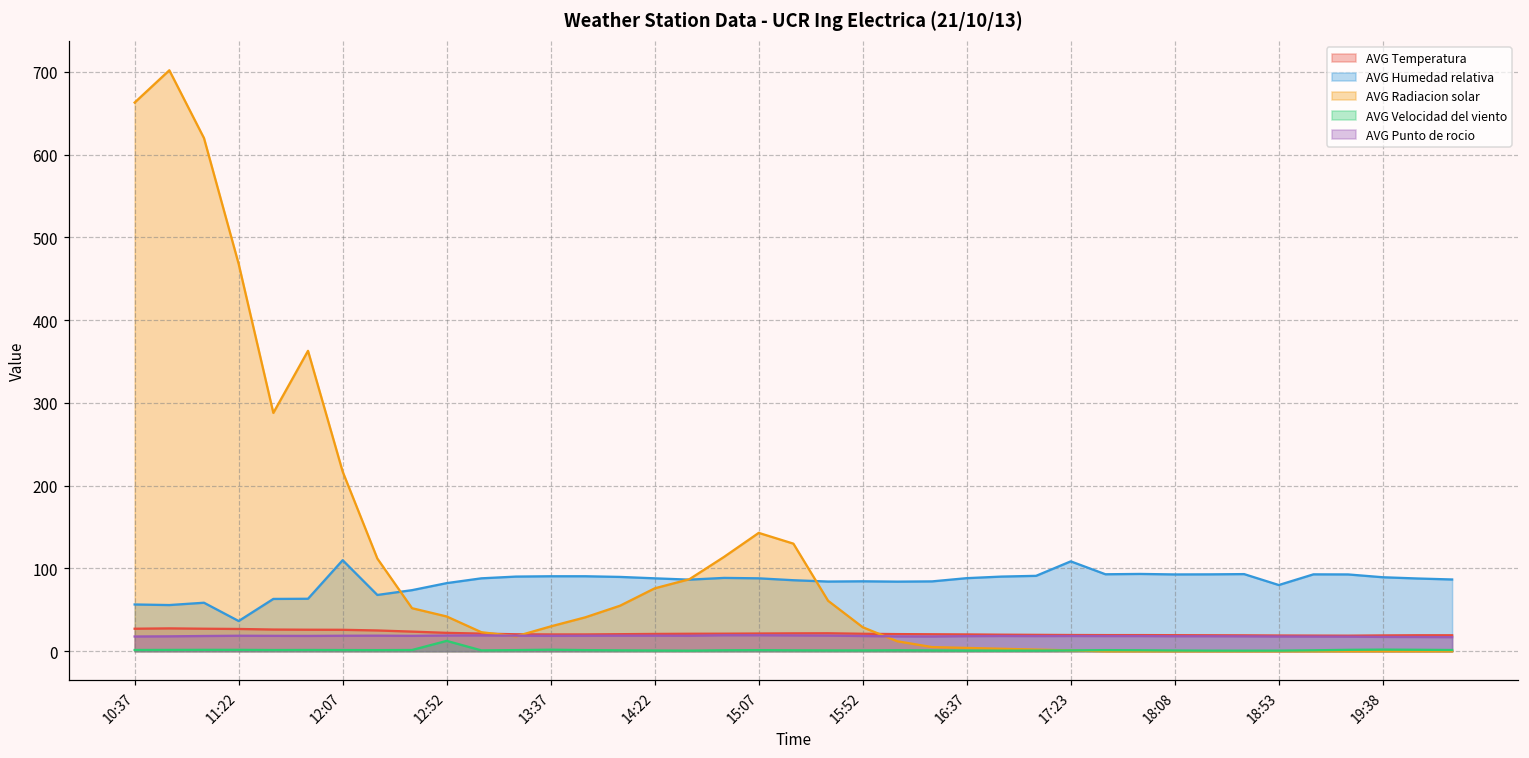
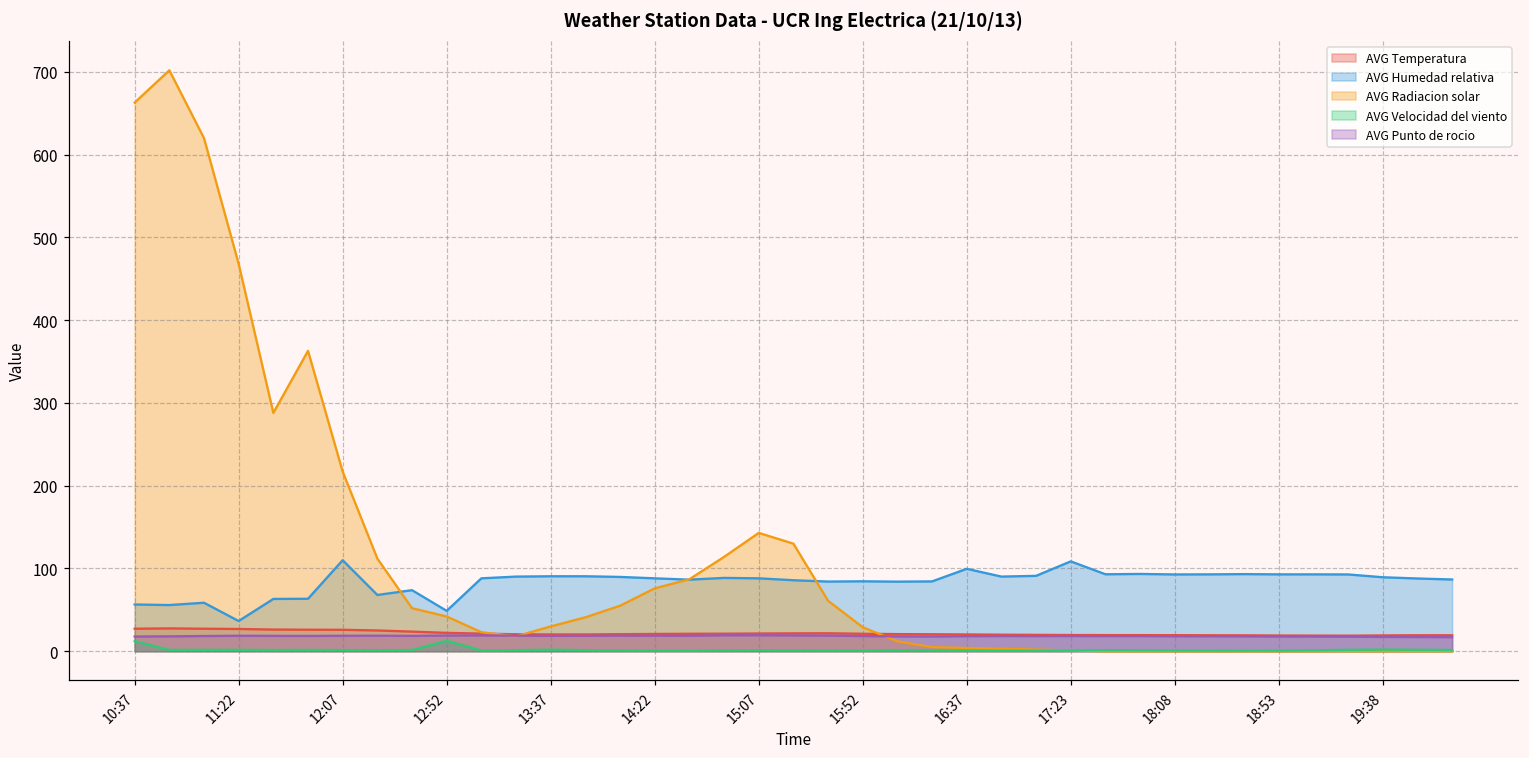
AVG Velocidad del viento, 10:37: 0 -> 10
AVG Humedad relativa, 12:52: 80 -> 50
AVG Humedad relativa, 16:37: 90 -> 100
AVG Humedad relativa, 18:53: 80 -> 90
